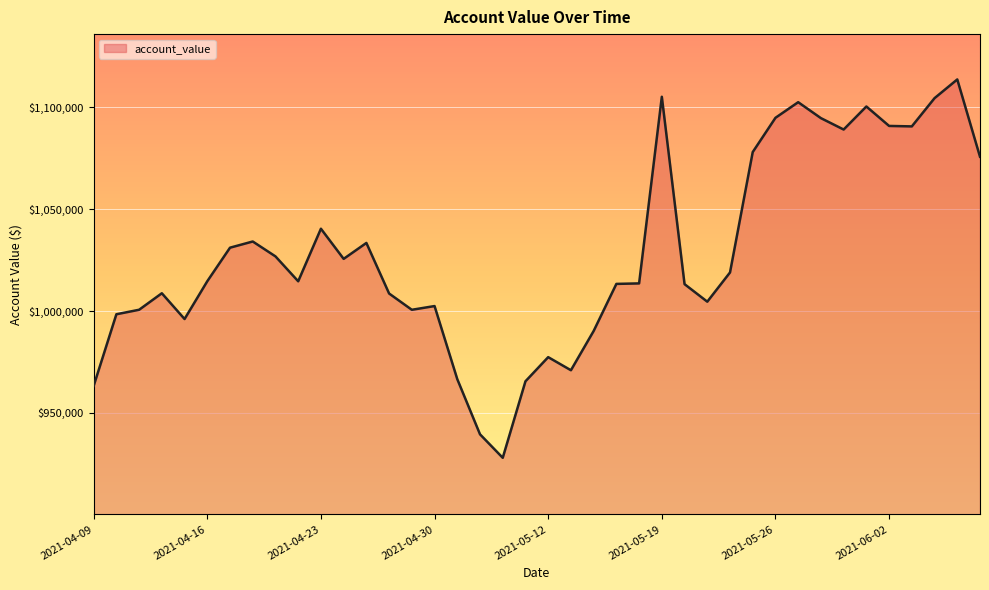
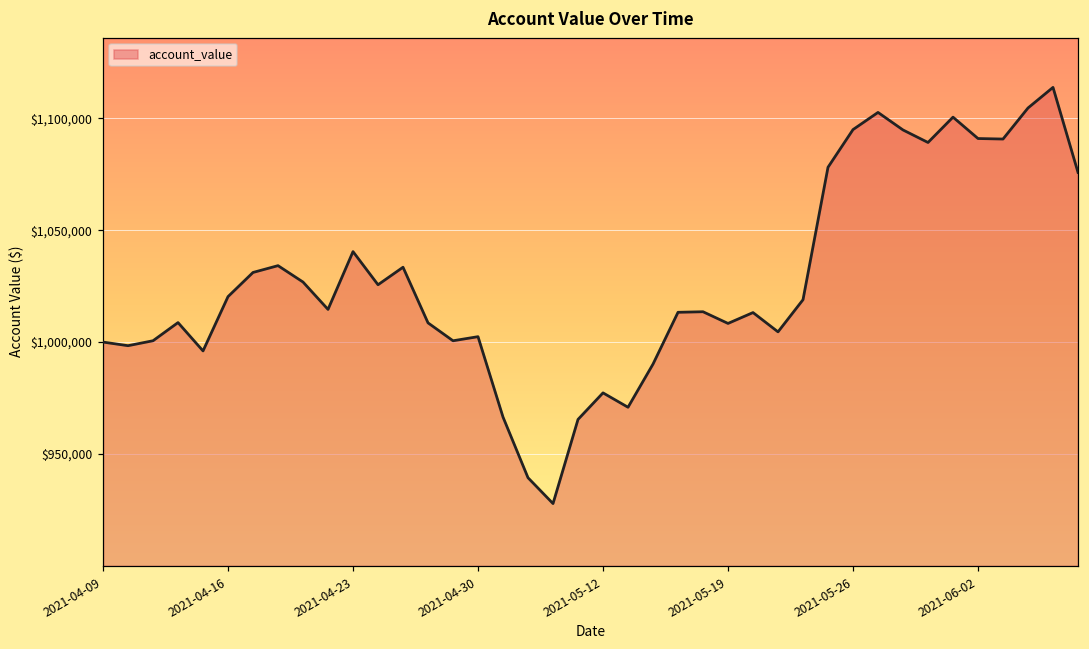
2021-04-09: $963,000 -> $1,000,000
2021-04-16: $1,015,000 -> $1,020,000
2021-05-19: $1,105,000 -> $1,008,000
